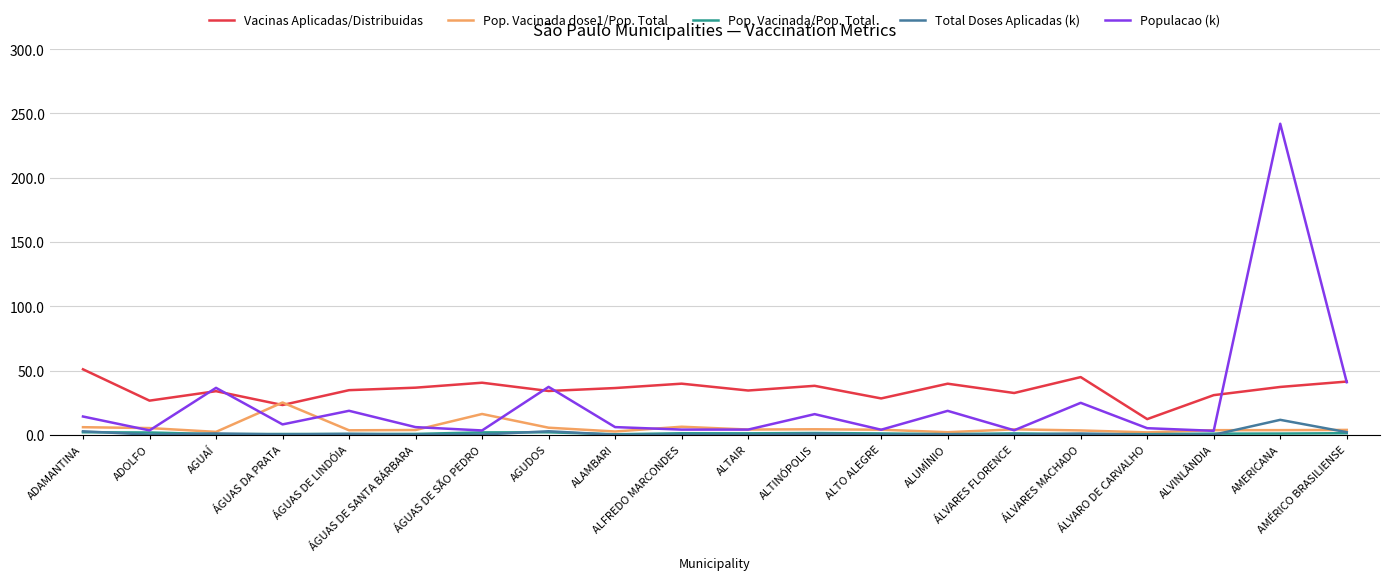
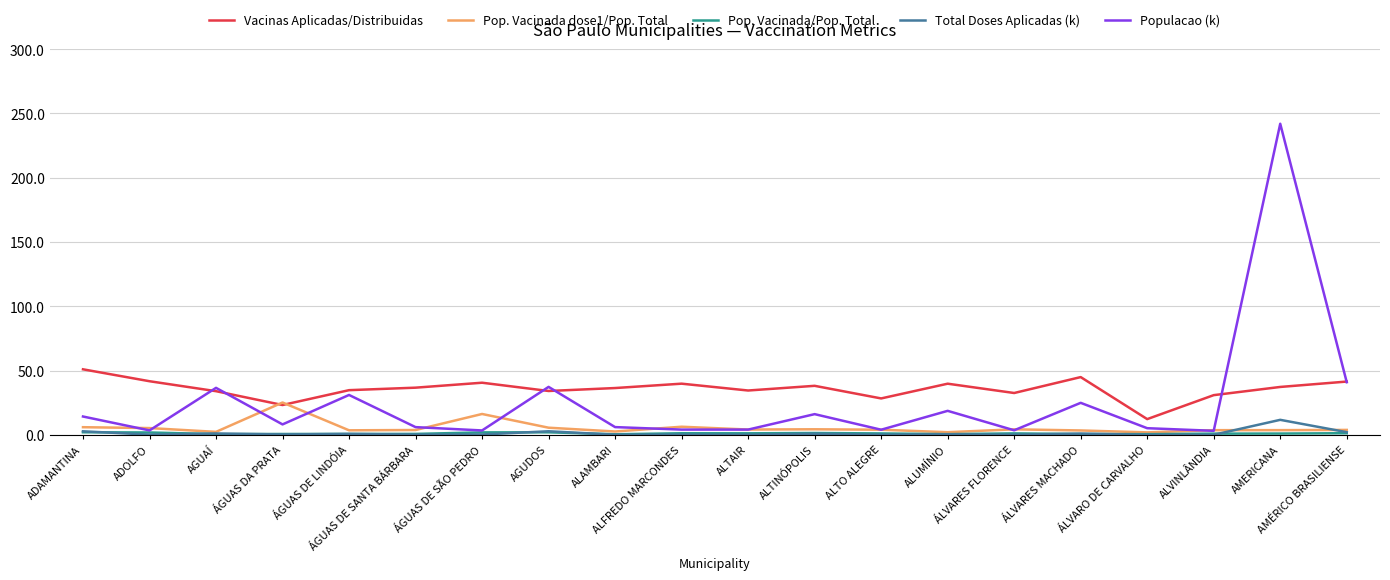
Vacinas Aplicadas/Distribuidas, ADOLFO: 27 -> 42
Populacao (k), ÁGUAS DE LINDÓIA: 19 -> 31
